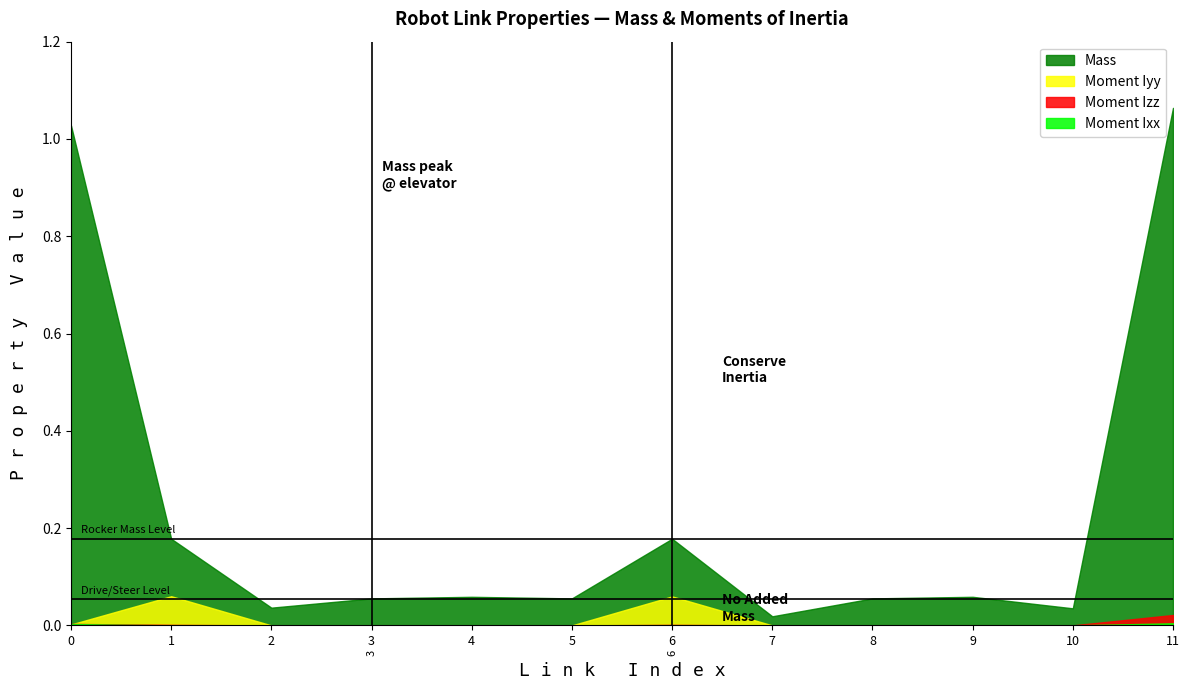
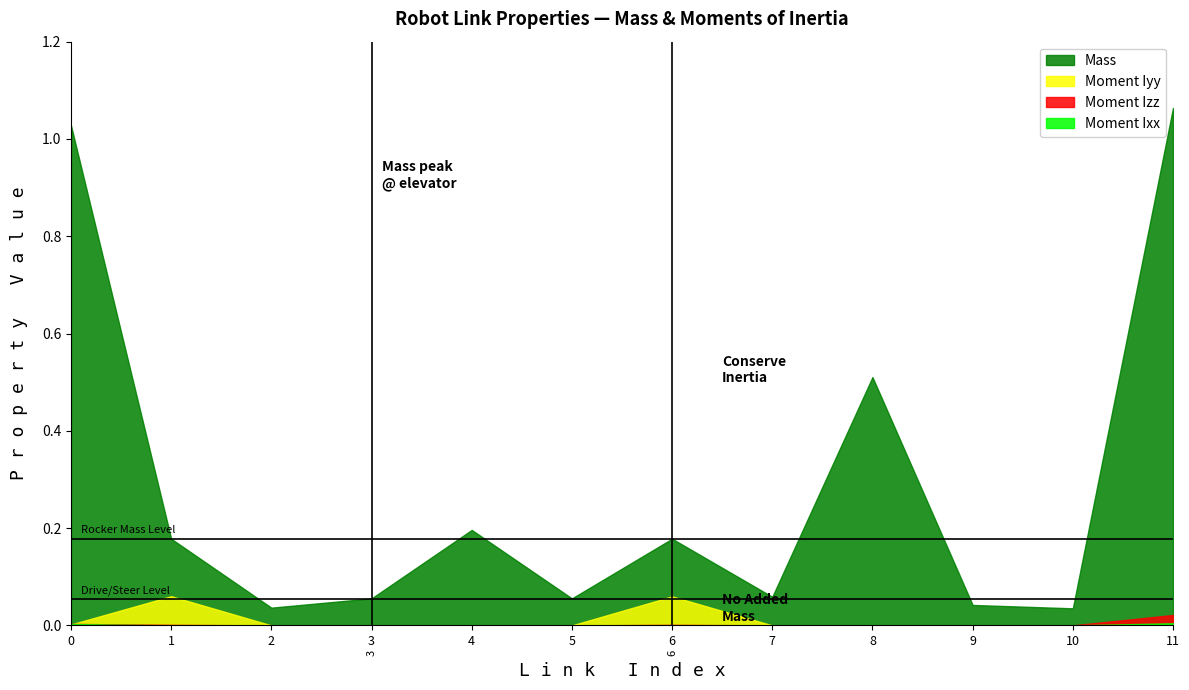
Mass, 4: 0.06 -> 0.20
Mass, 7: 0.02 -> 0.06
Mass, 8: 0.06 -> 0.51
Mass, 9: 0.06 -> 0.04
